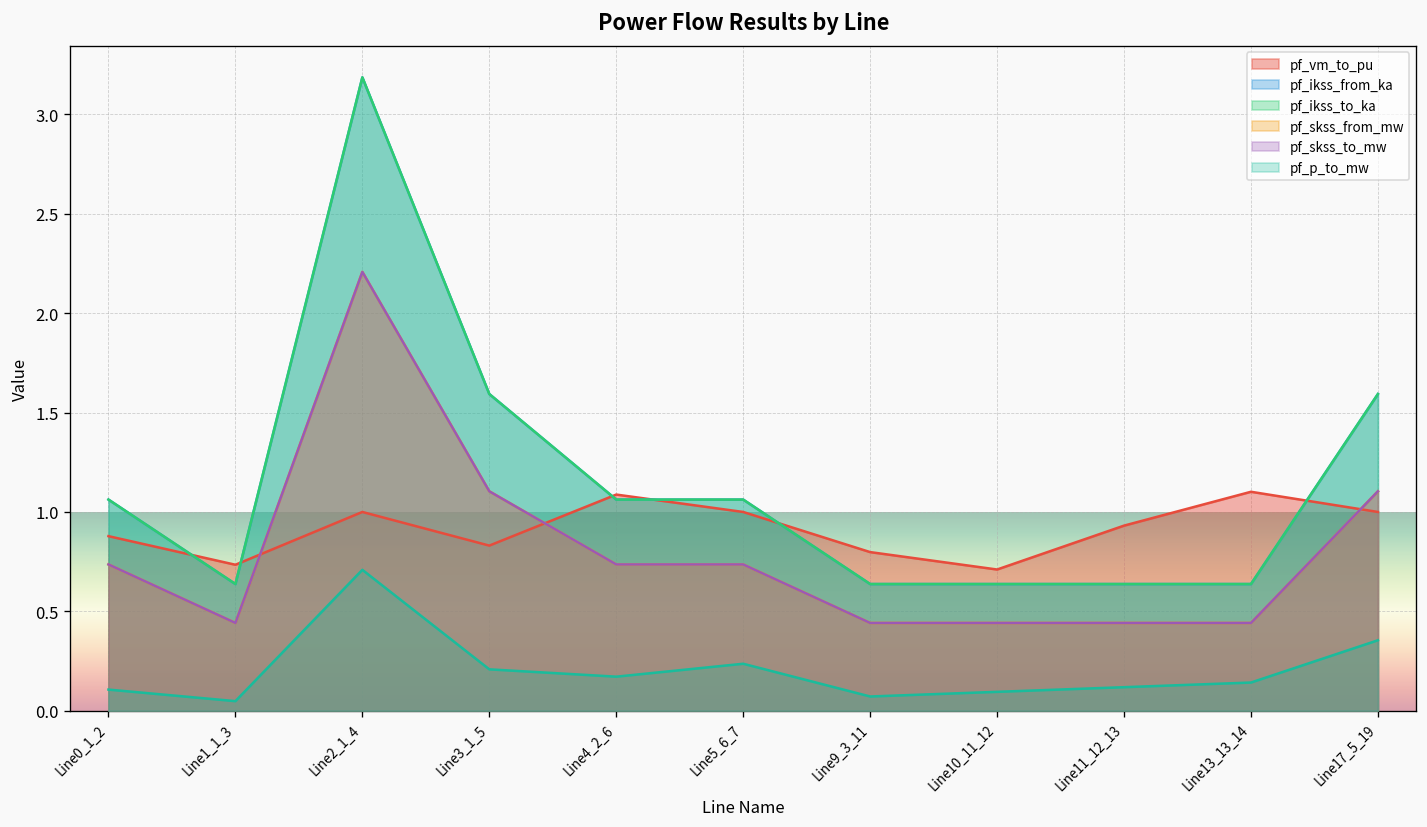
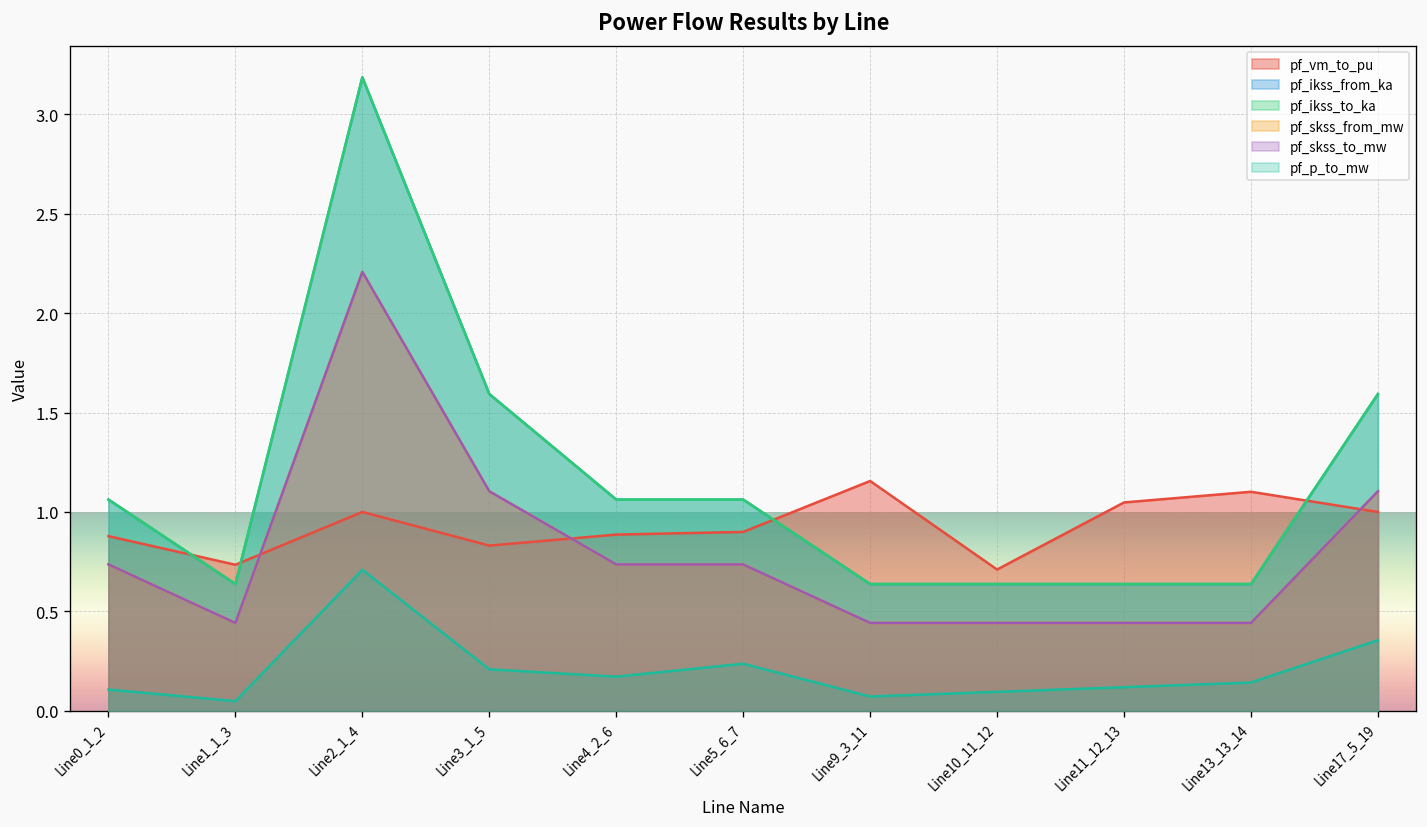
pf_vm_to_pu, Line4_2_6: 1.09 -> 0.89
pf_vm_to_pu, Line5_6_7: 1.00 -> 0.90
pf_vm_to_pu, Line9_3_11: 0.80 -> 1.16
pf_vm_to_pu, Line11_12_13: 0.93 -> 1.05
